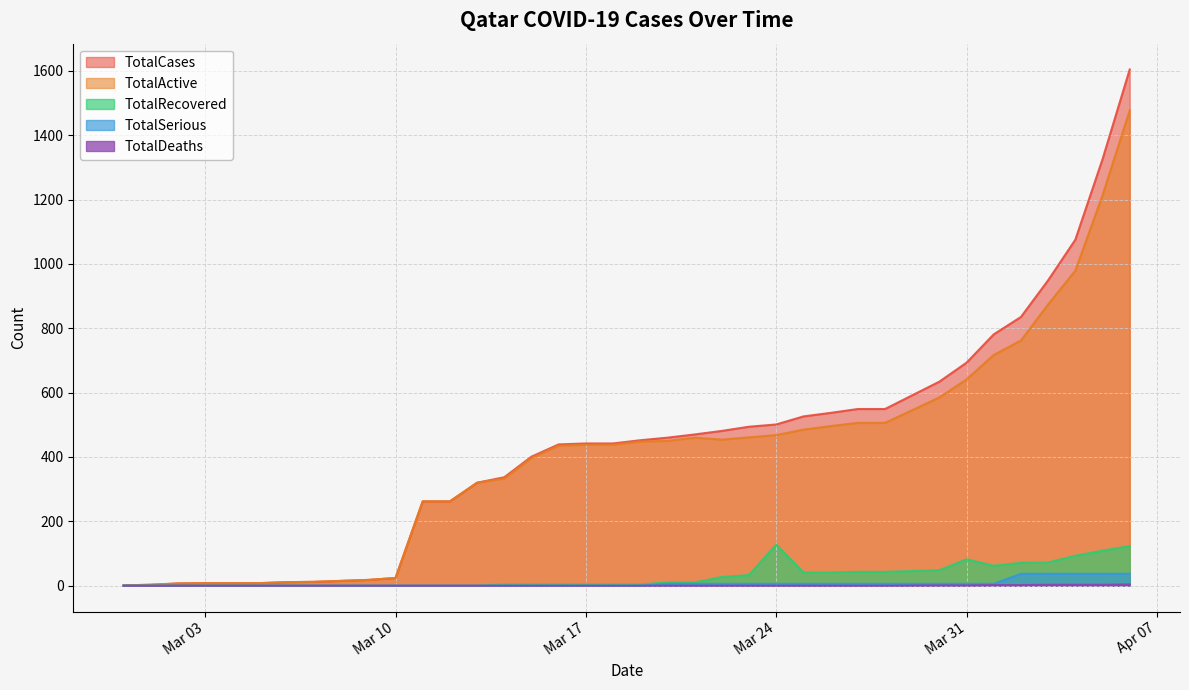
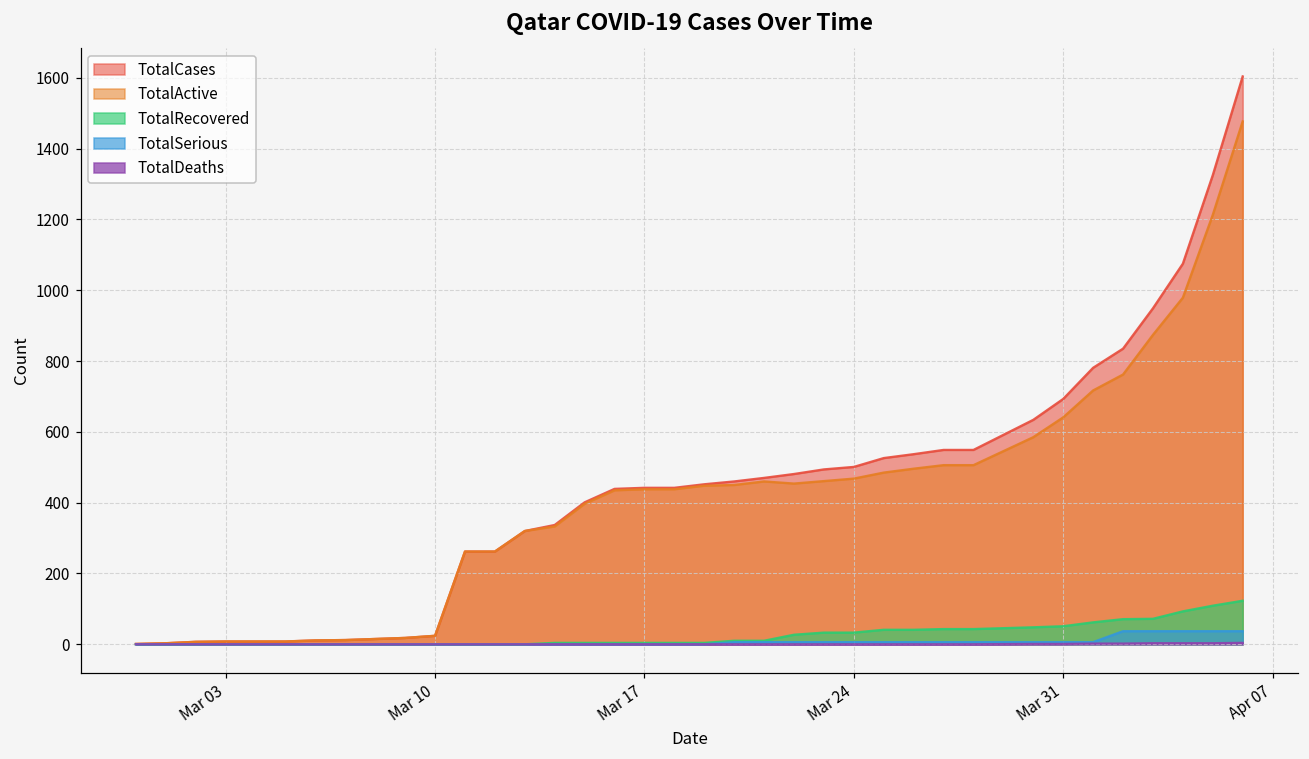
TotalRecovered, Mar 24: 130 -> 30
TotalRecovered, Mar 31: 80 -> 50
